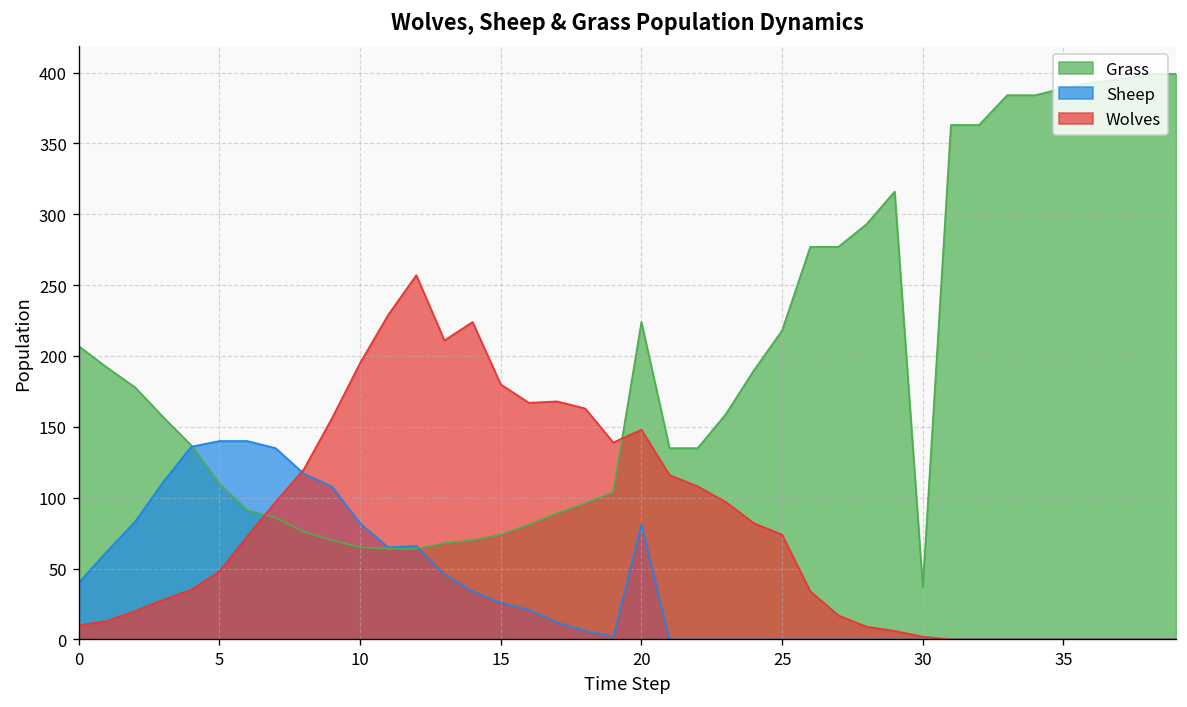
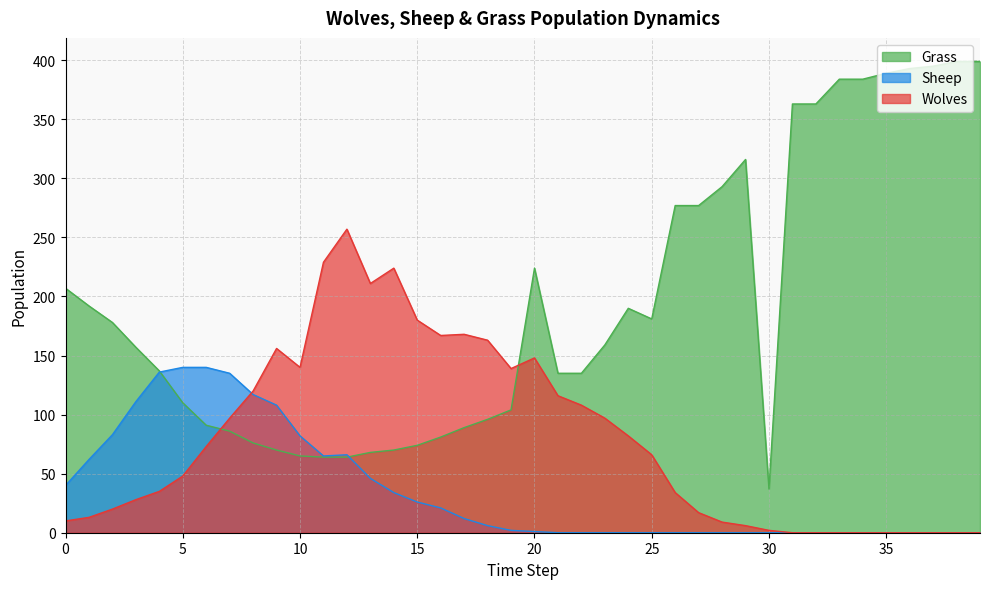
Wolves, 10: 195 -> 140
Sheep, 20: 81 -> 1
Grass, 25: 218 -> 181
Wolves, 25: 74 -> 66
